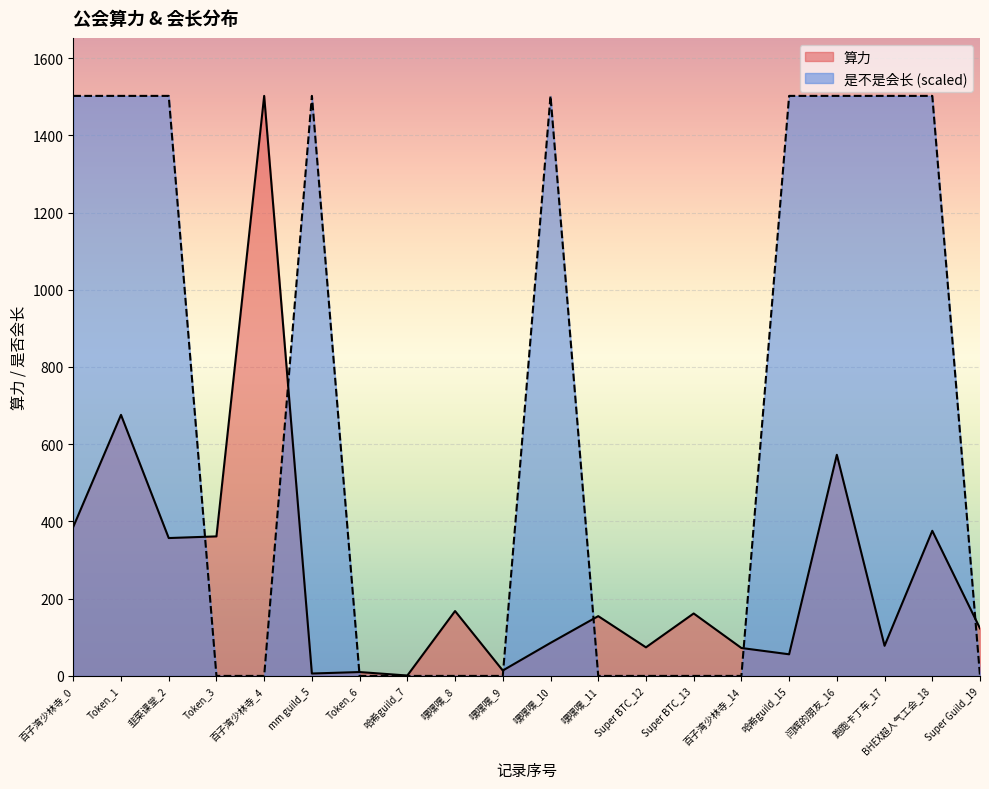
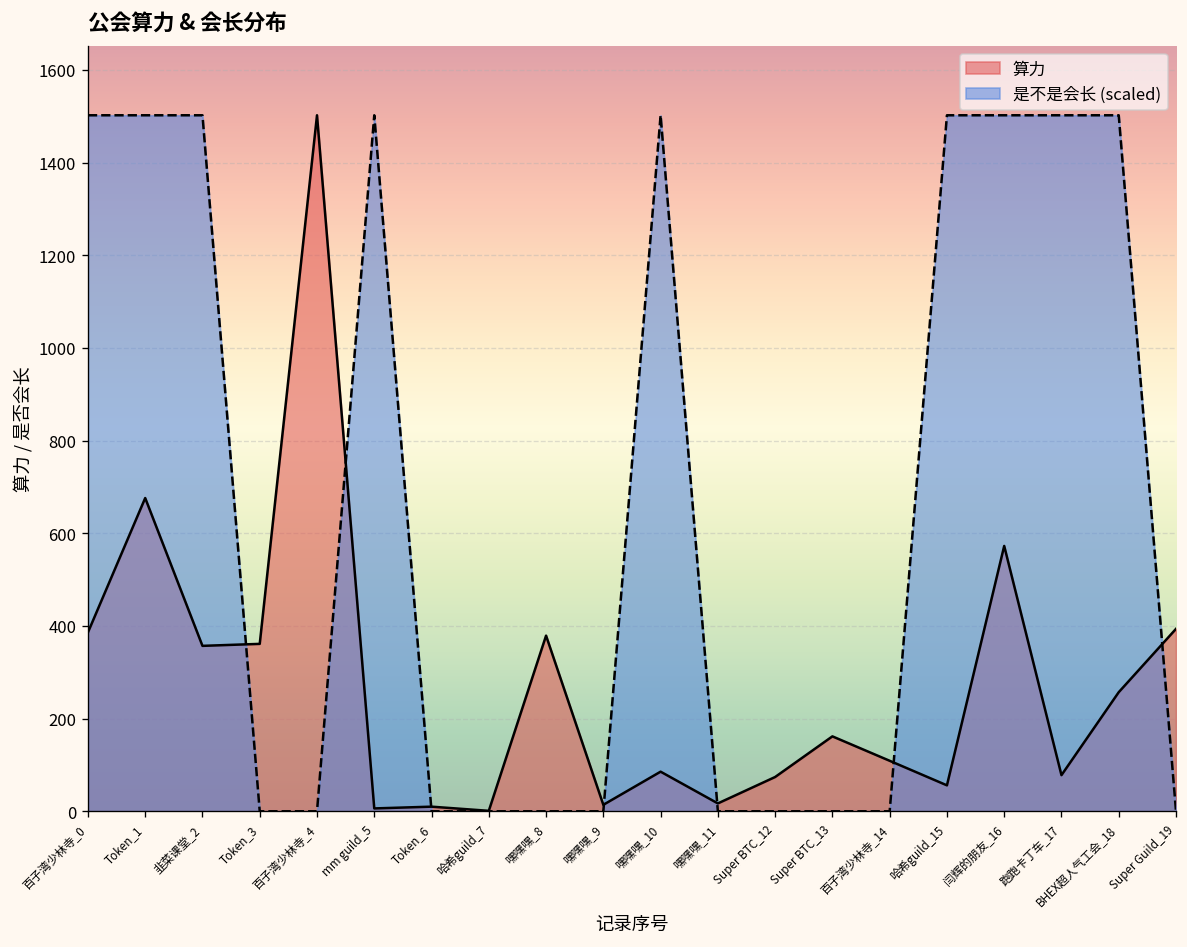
算力, 嘿嘿嘿_8: 170 -> 380
算力, 嘿嘿嘿_11: 150 -> 20
算力, 百子湾少林寺_14: 70 -> 110
算力, BHEX超人气工会_18: 380 -> 260
算力, Super Guild_19: 120 -> 390
